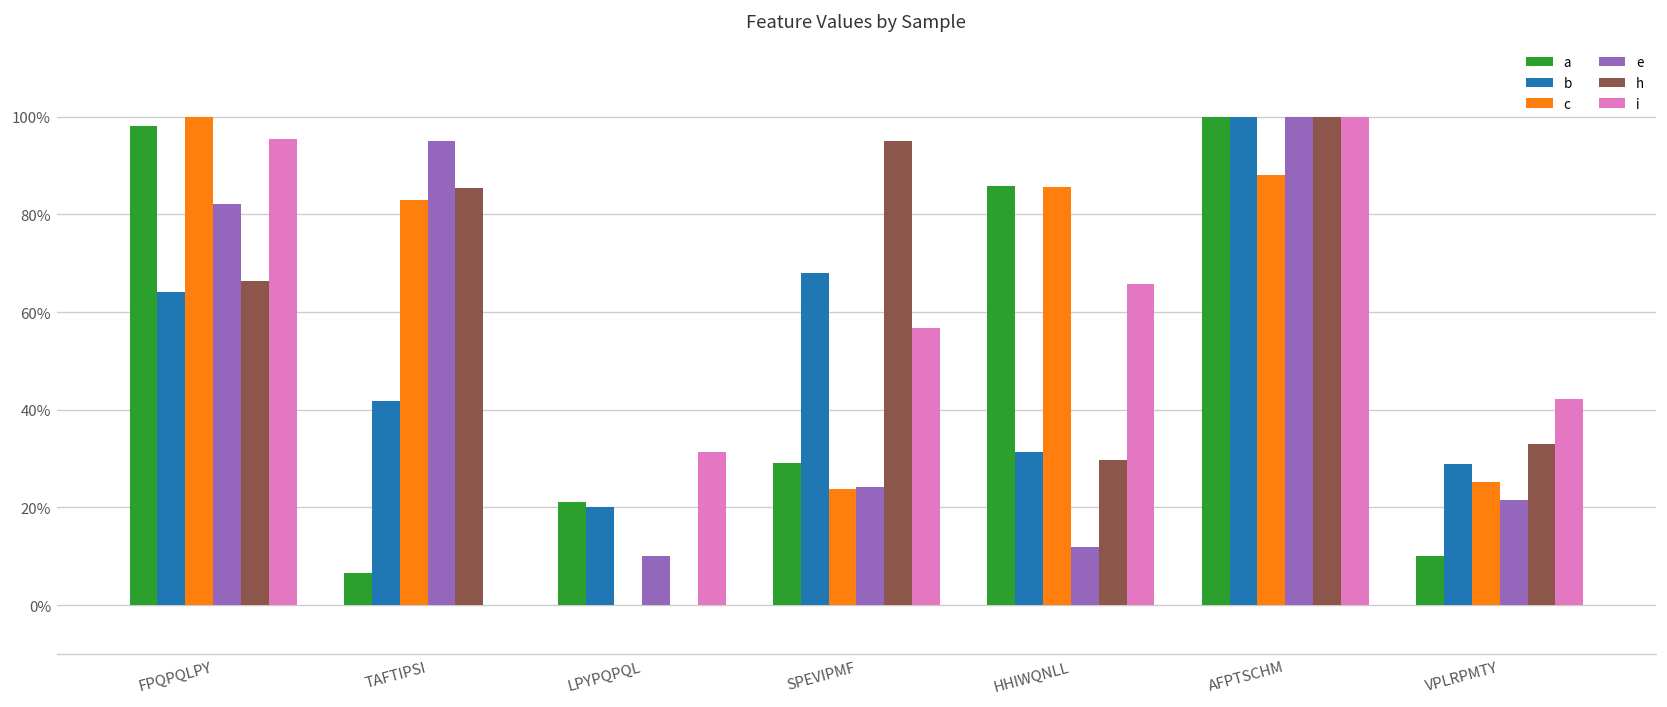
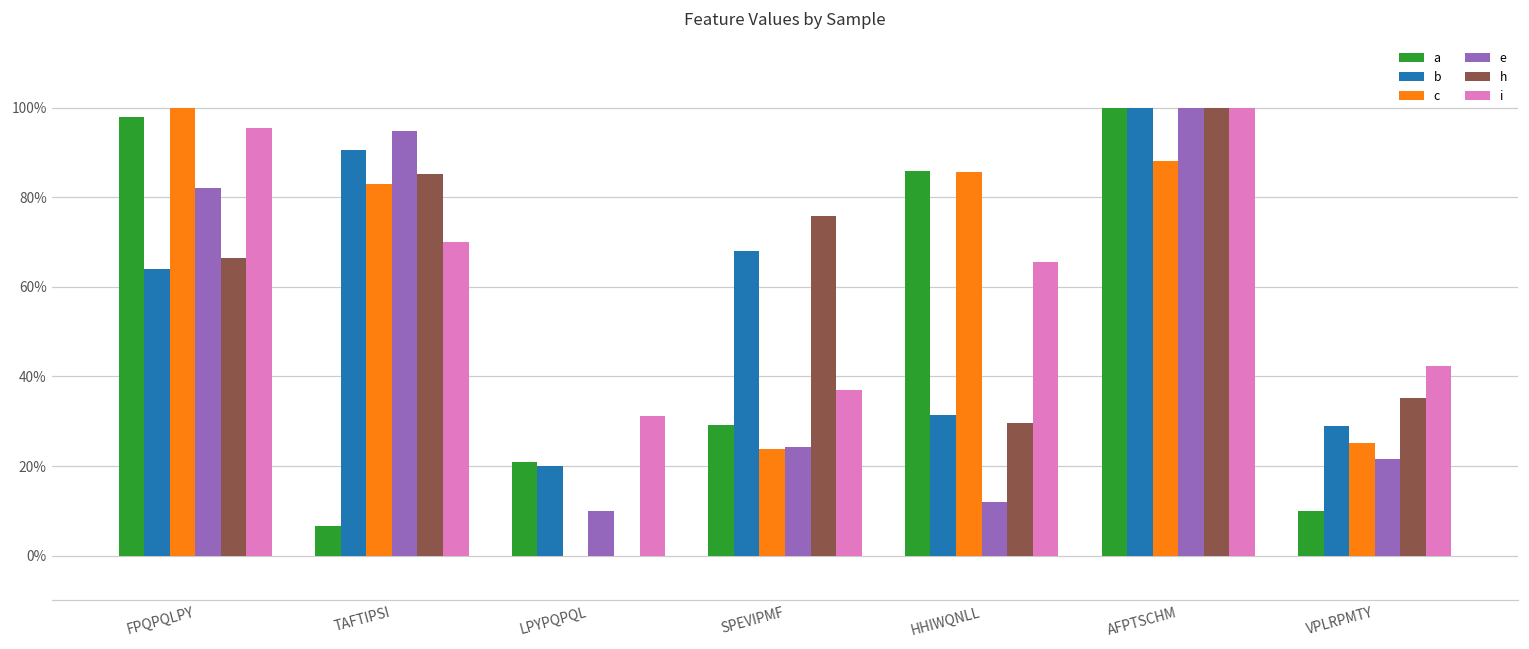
b, TAFTIPSI: 42% -> 91%
i, TAFTIPSI: 0% -> 70%
h, SPEVIPMF: 95% -> 76%
i, SPEVIPMF: 57% -> 37%
h, VPLRPMTY: 33% -> 35%
